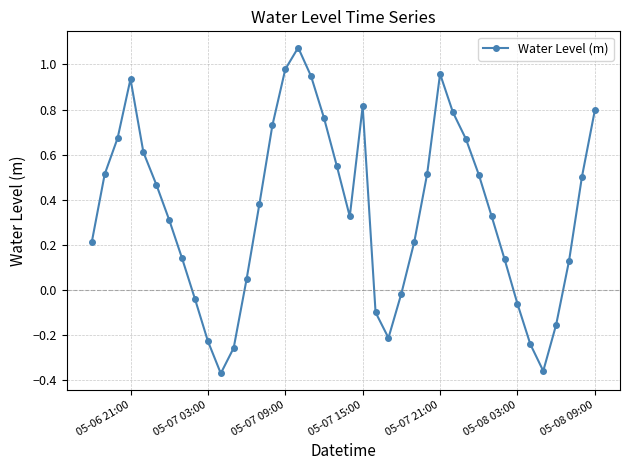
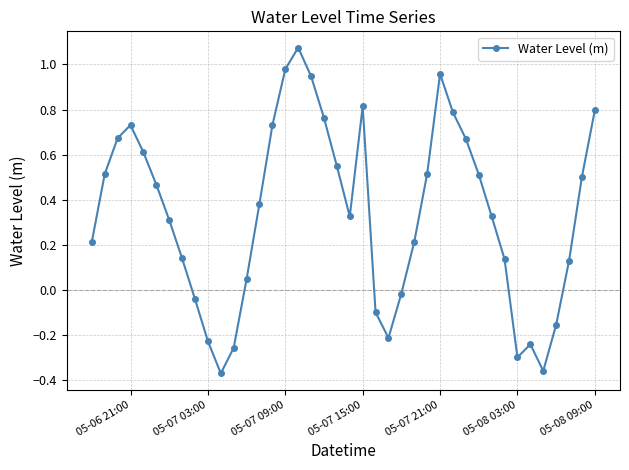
05-06 21:00: 0.94 -> 0.73
05-08 03:00: -0.06 -> -0.30
